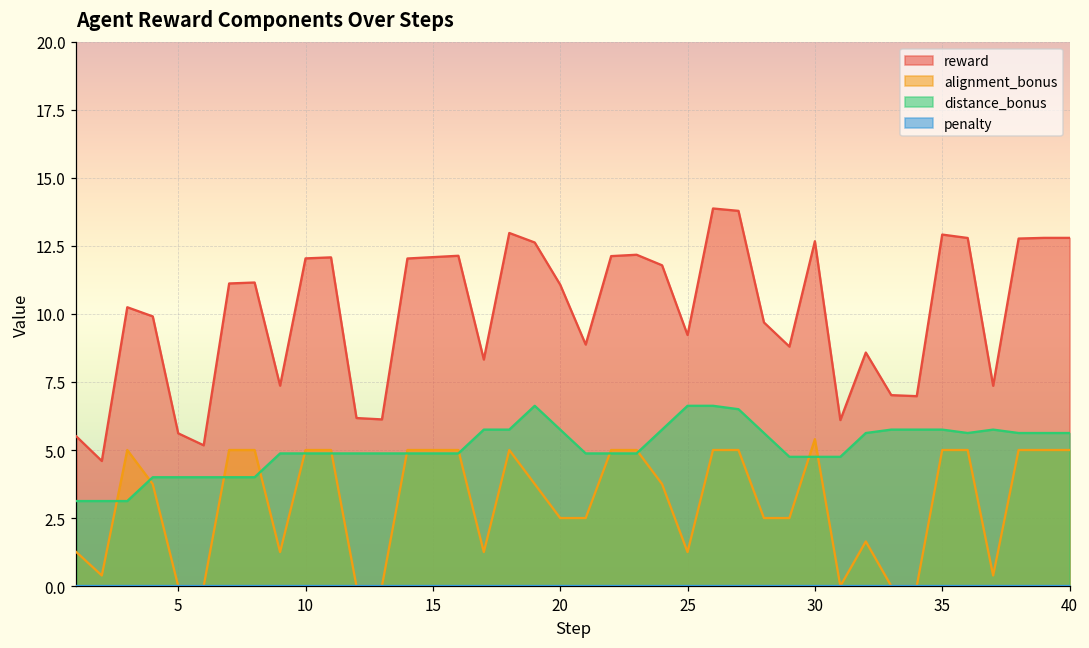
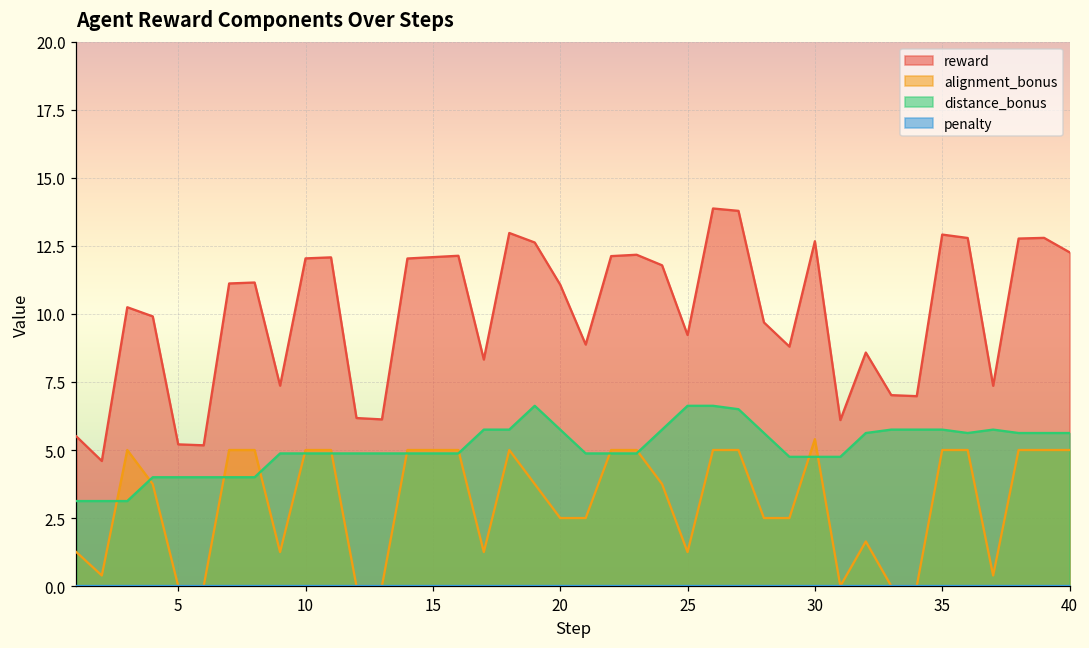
reward, 5: 5.6 -> 5.2
reward, 40: 12.8 -> 12.3
